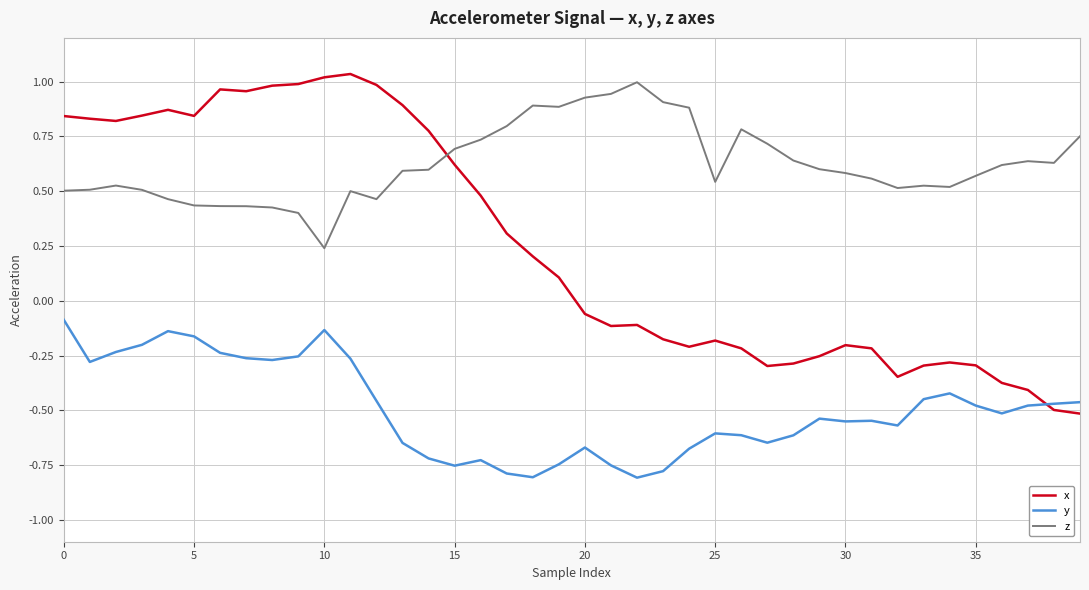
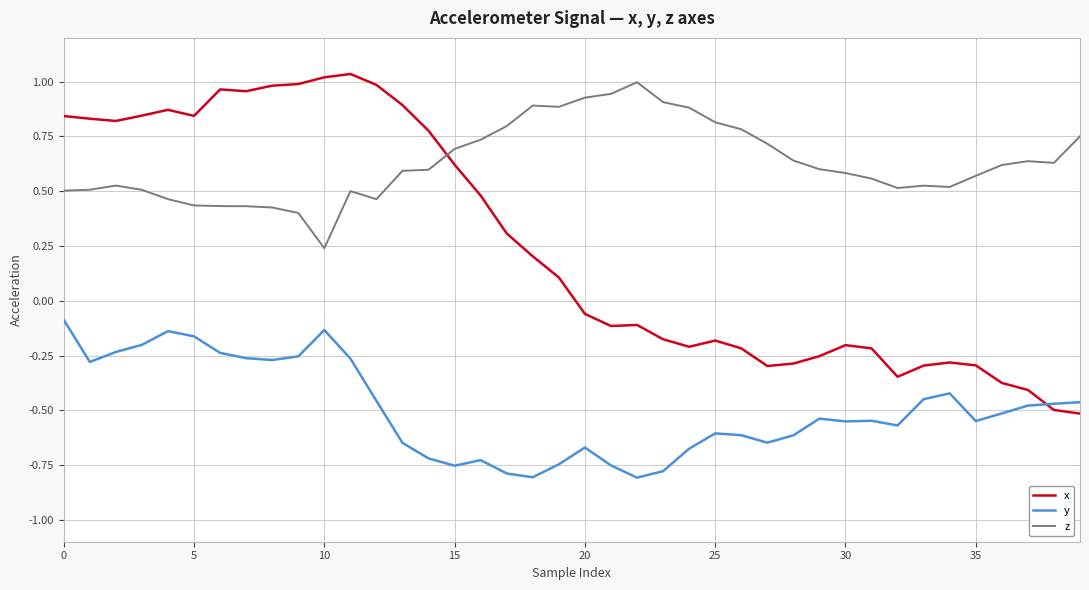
z, 25: 0.54 -> 0.81
y, 35: -0.48 -> -0.55
